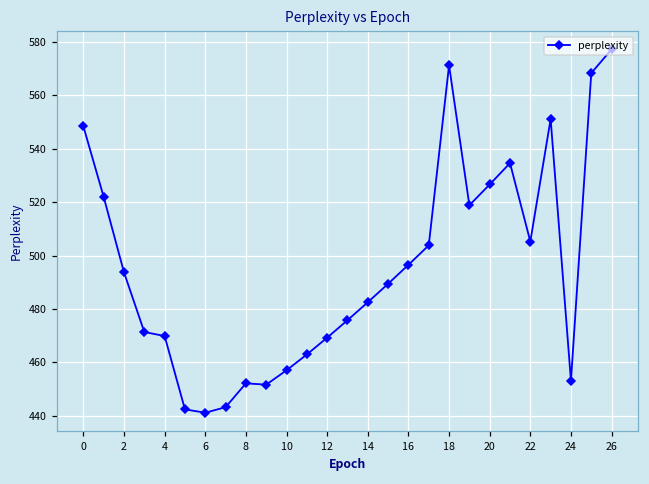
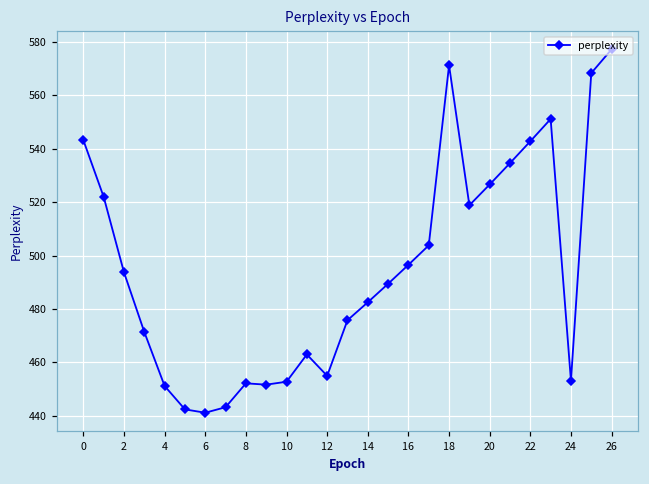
0: 548 -> 543
4: 470 -> 451
10: 457 -> 453
12: 469 -> 455
22: 505 -> 543
